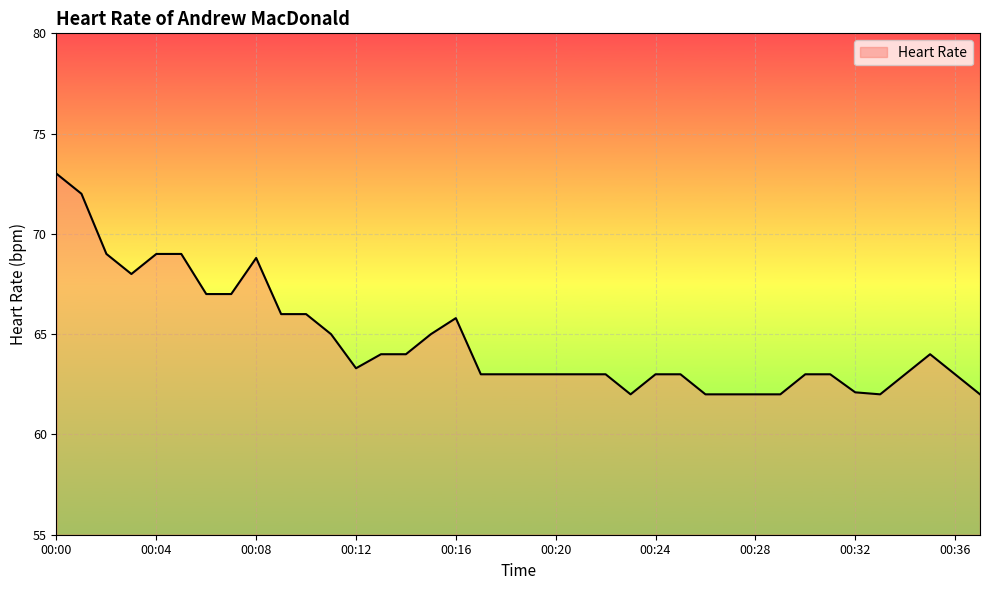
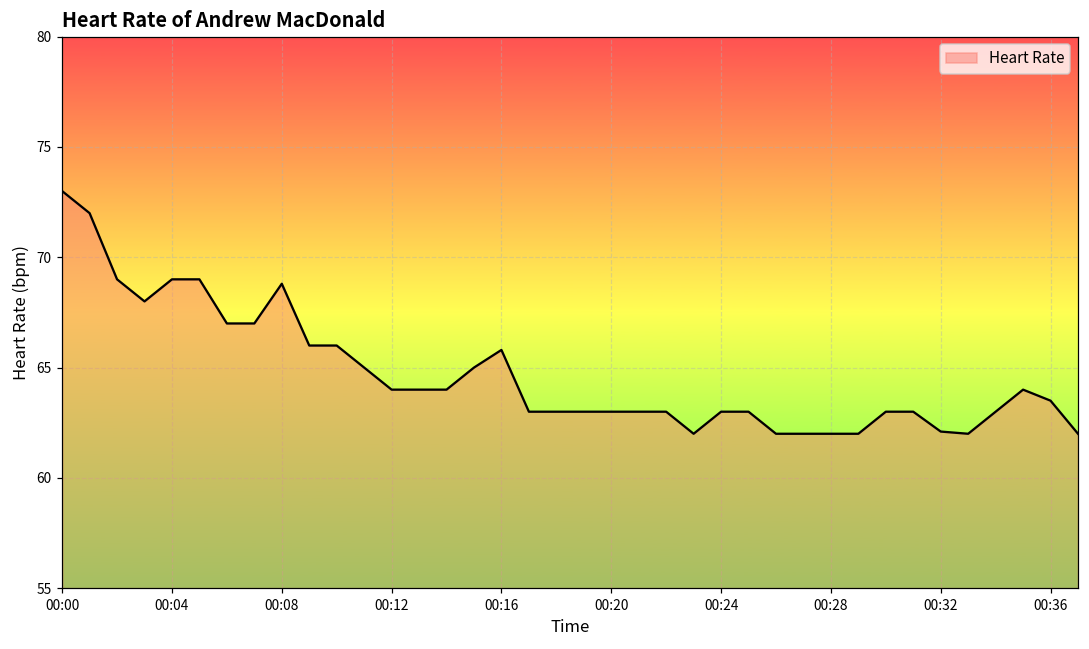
00:12: 63.3 -> 64.0
00:36: 63.0 -> 63.5
